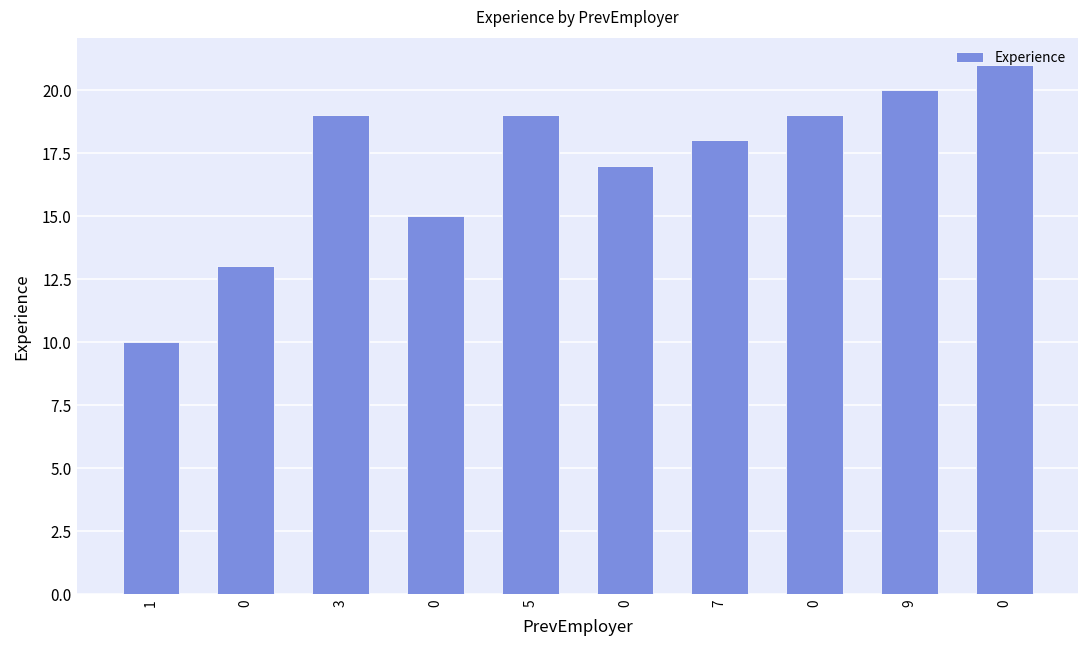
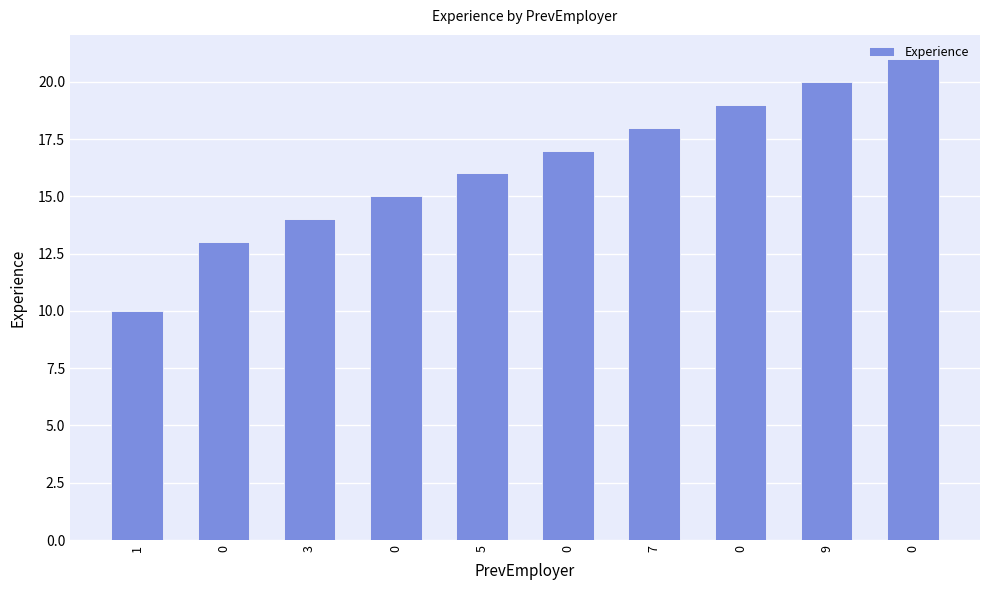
3: 19 -> 14
5: 19 -> 16
